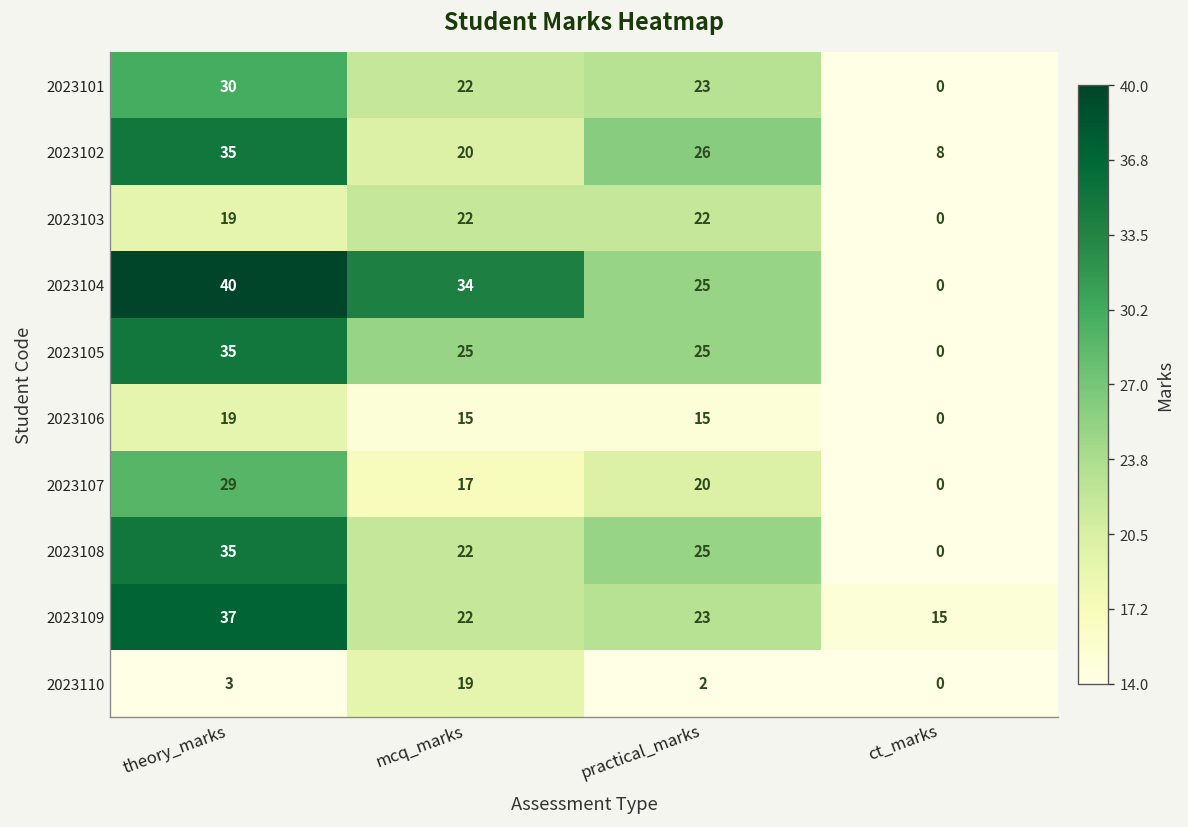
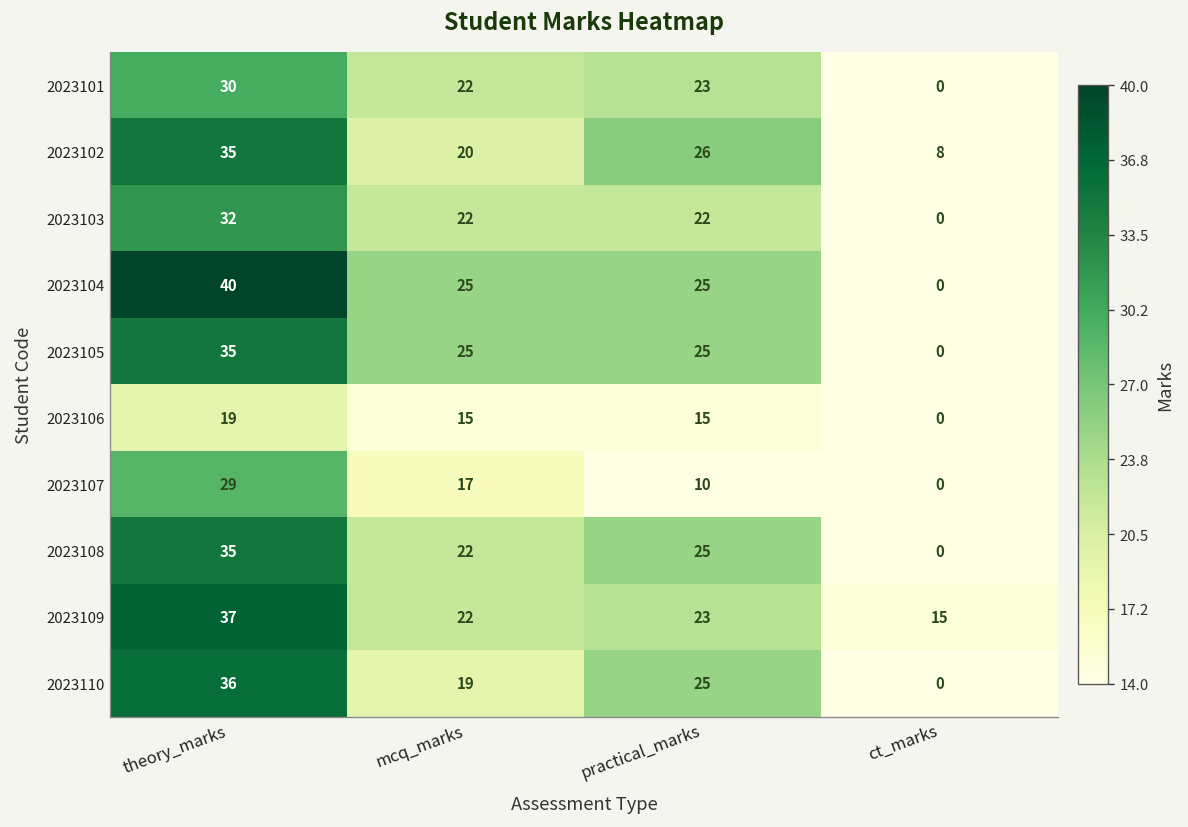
2023103, theory_marks: 19 -> 32
2023104, mcq_marks: 34 -> 25
2023107, practical_marks: 20 -> 10
2023110, theory_marks: 3 -> 36
2023110, practical_marks: 2 -> 25
